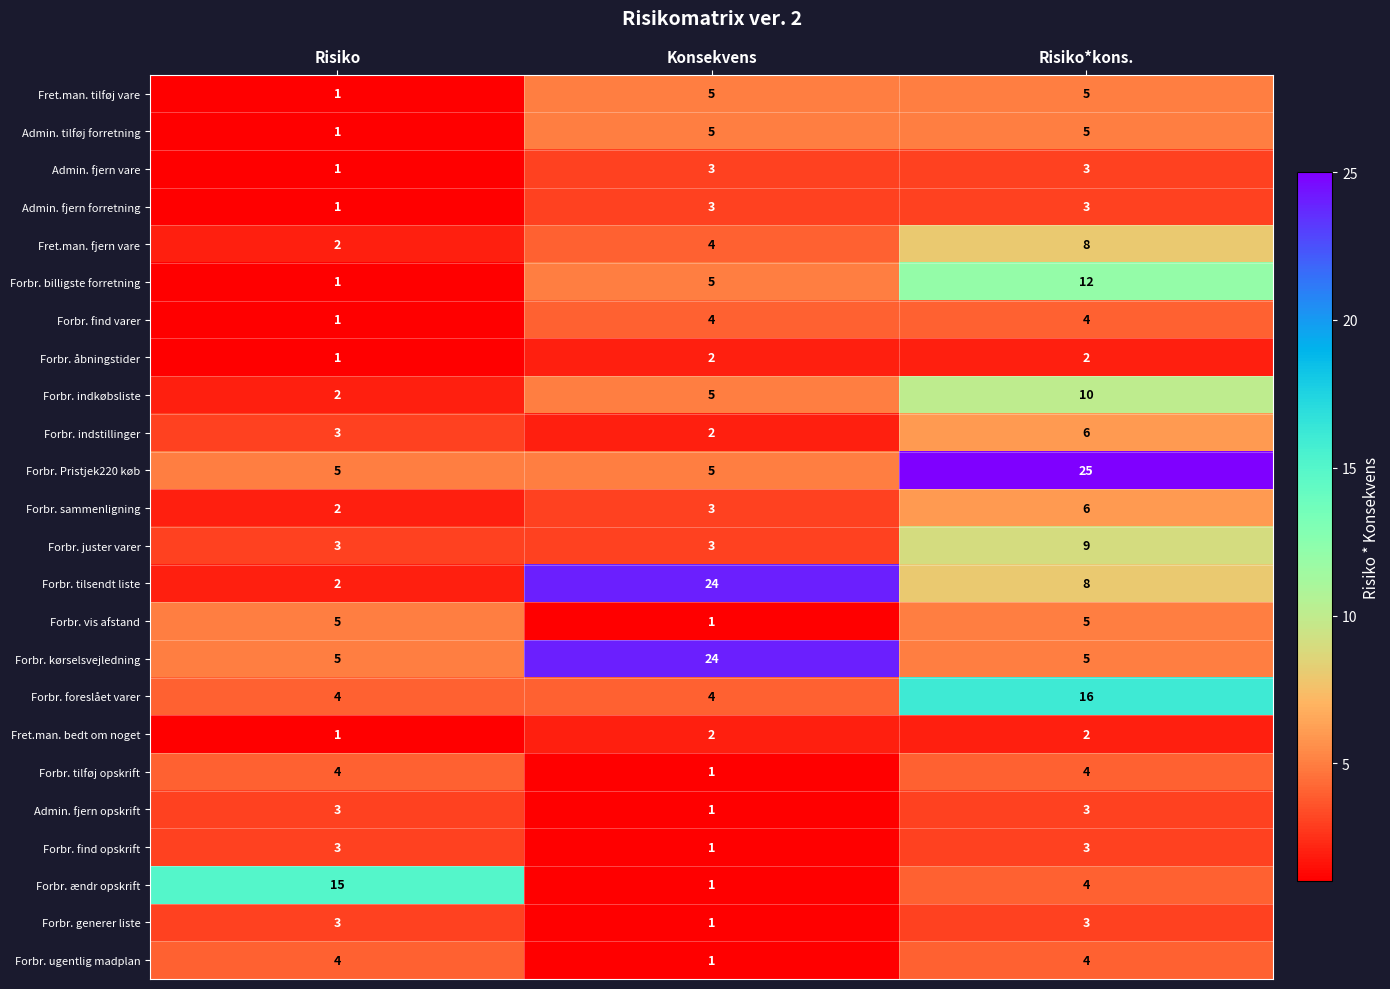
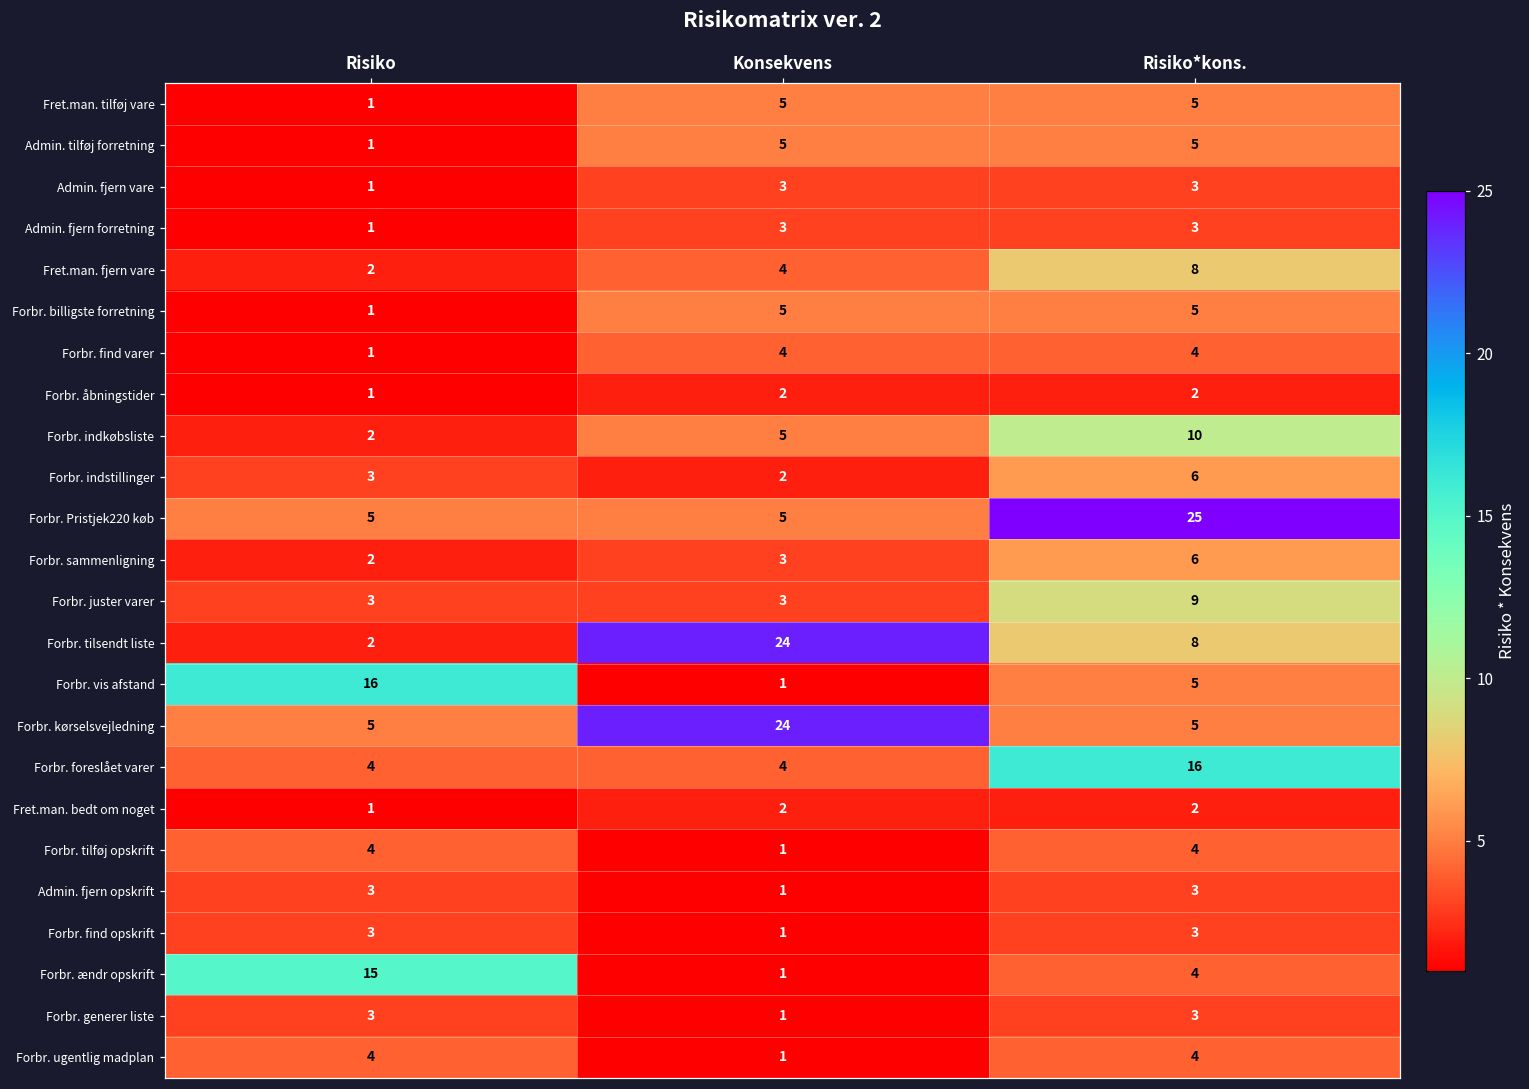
Forbr. billigste forretning, Risiko*kons.: 12 -> 5
Forbr. vis afstand, Risiko: 5 -> 16
